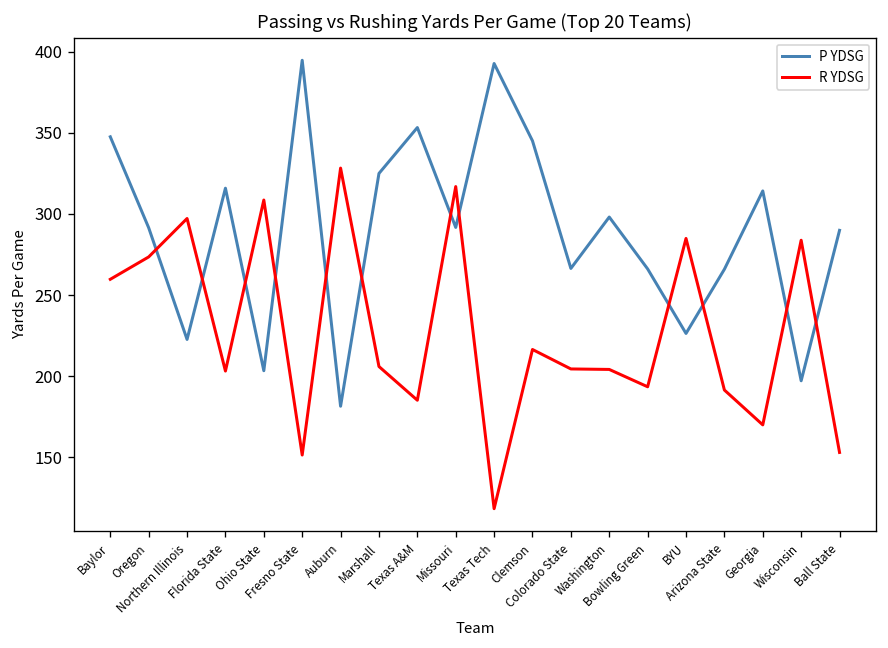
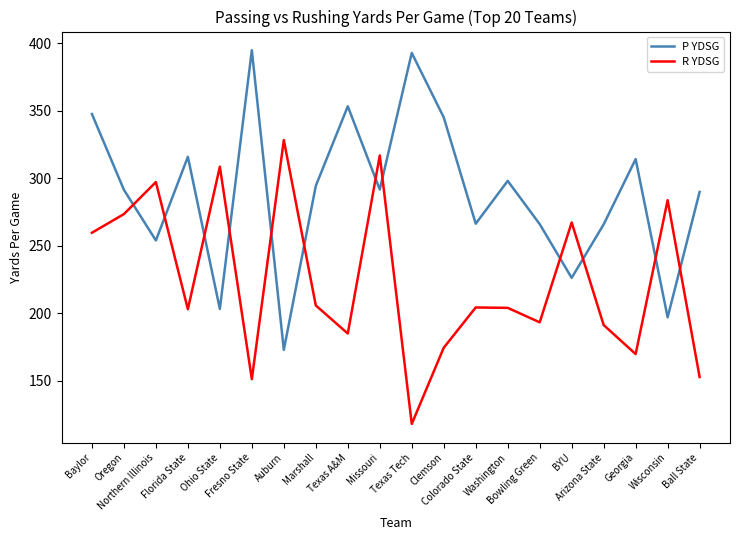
P YDSG, Northern Illinois: 223 -> 254
P YDSG, Auburn: 181 -> 173
P YDSG, Marshall: 325 -> 294
R YDSG, Clemson: 216 -> 175
R YDSG, BYU: 285 -> 267
